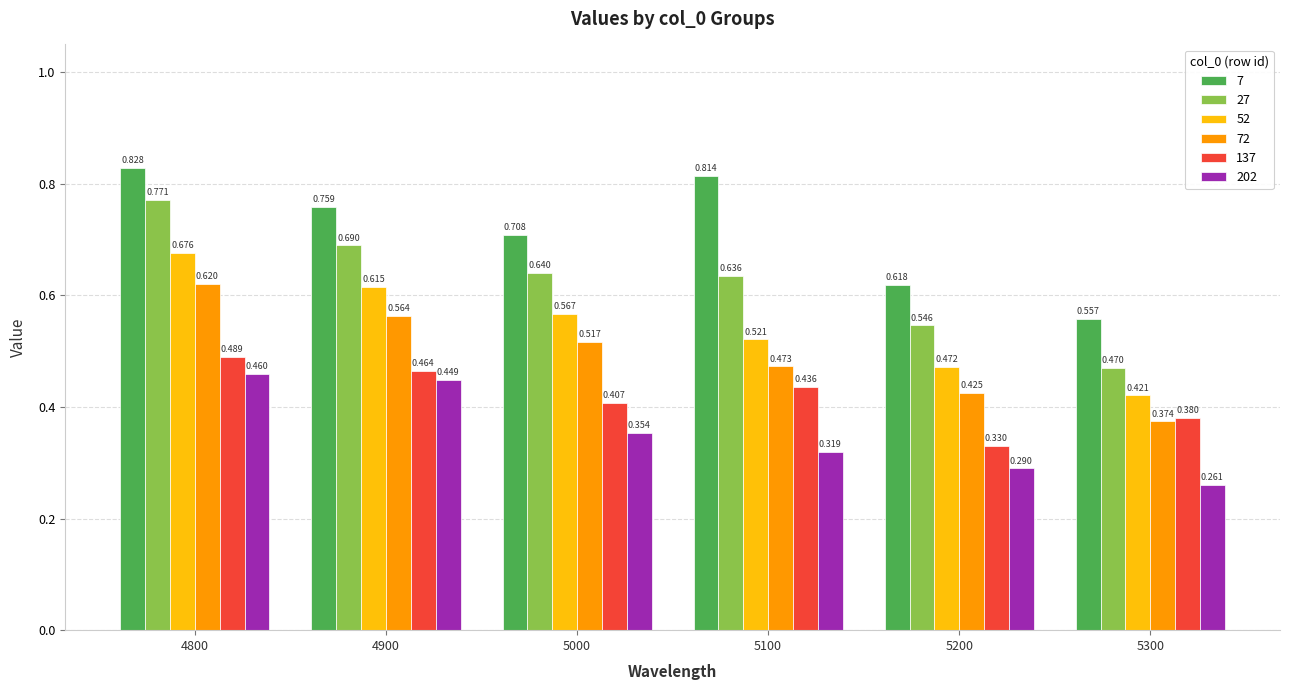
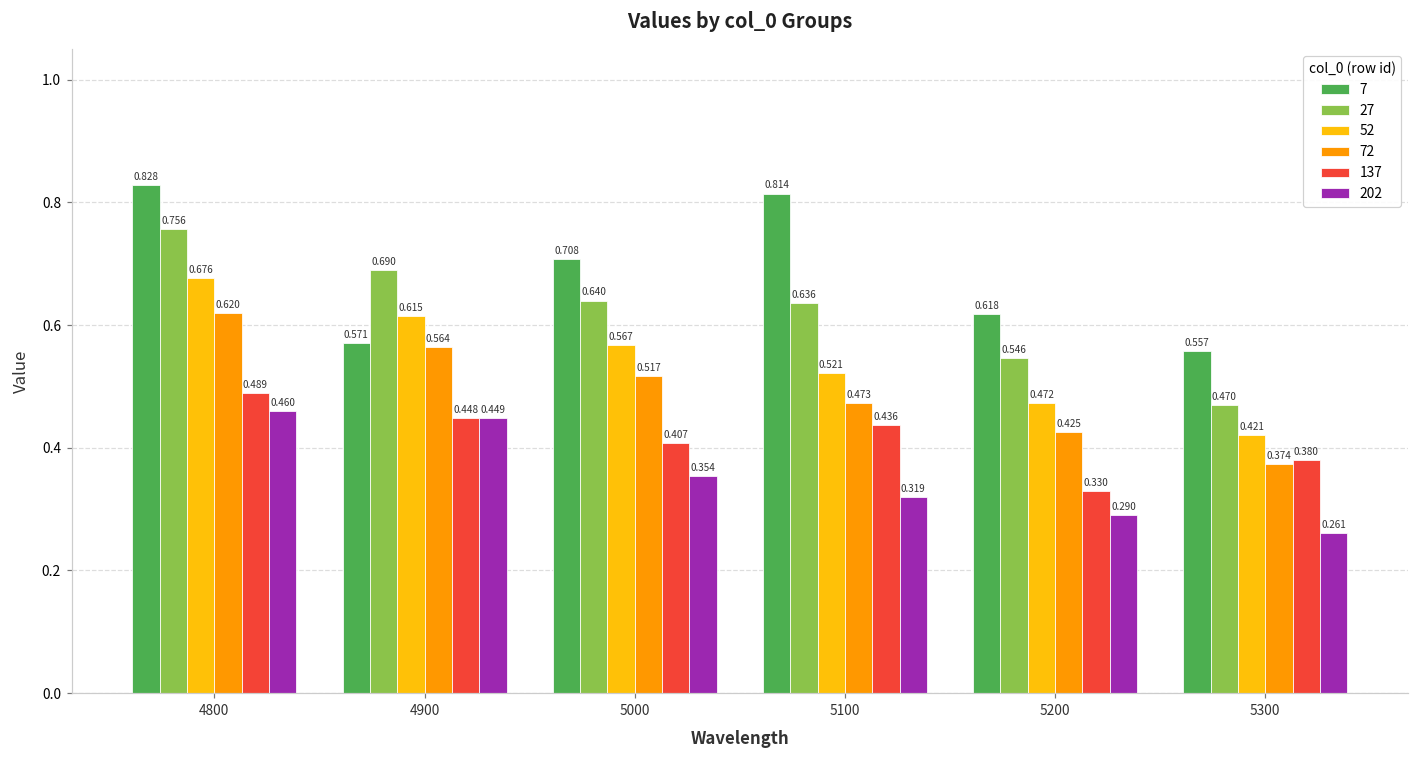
27, 4800: 0.771 -> 0.756
7, 4900: 0.759 -> 0.571
137, 4900: 0.464 -> 0.448
